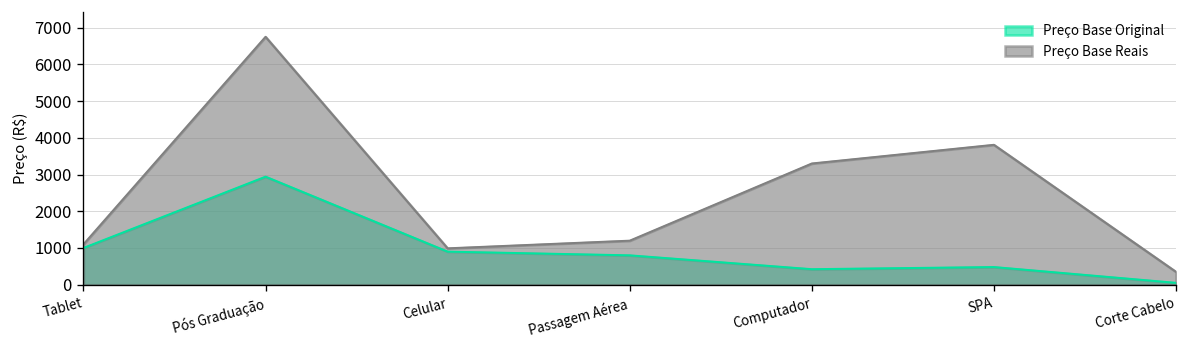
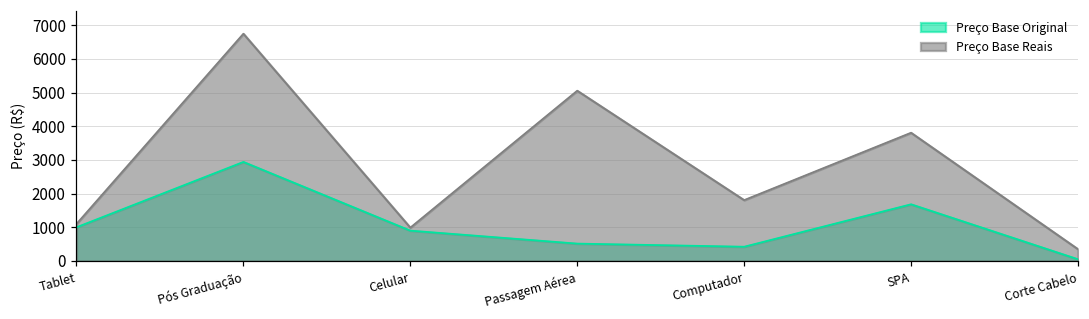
Preço Base Original, Passagem Aérea: 800 -> 500
Preço Base Reais, Passagem Aérea: 1200 -> 5100
Preço Base Reais, Computador: 3300 -> 1800
Preço Base Original, SPA: 500 -> 1700
